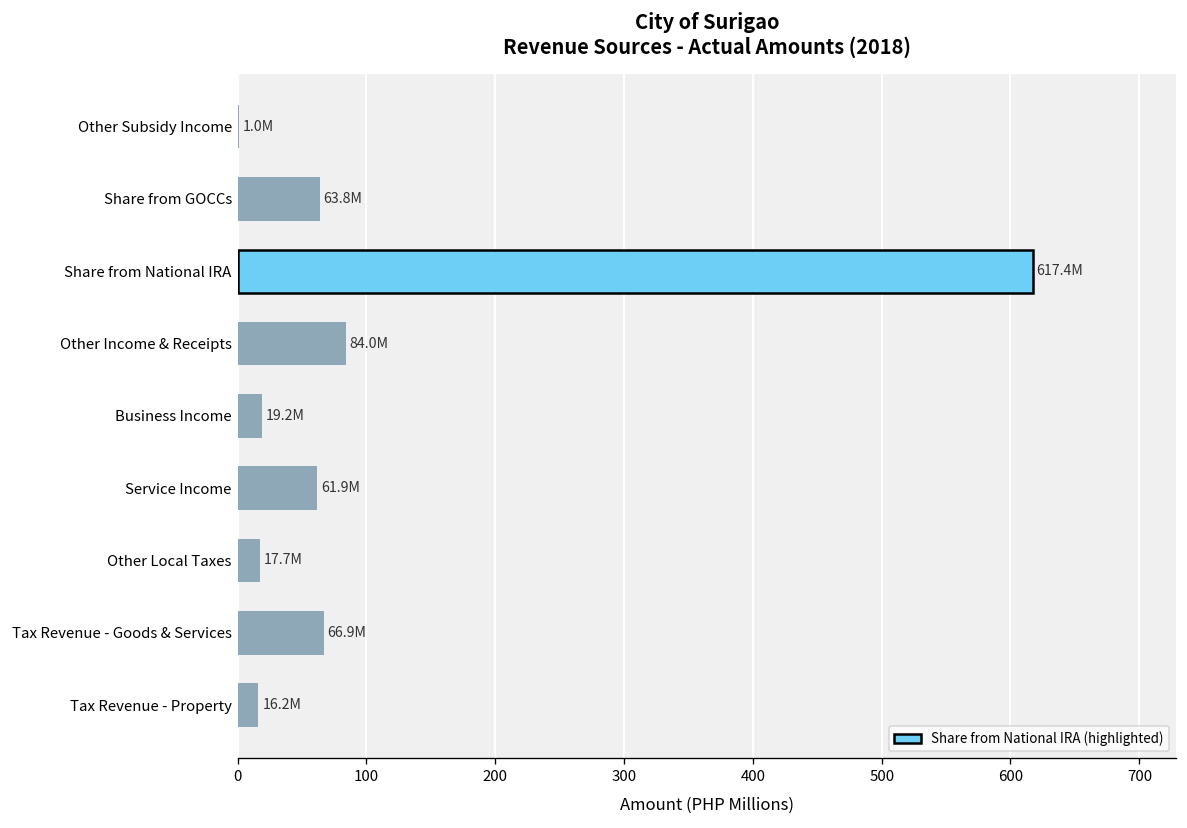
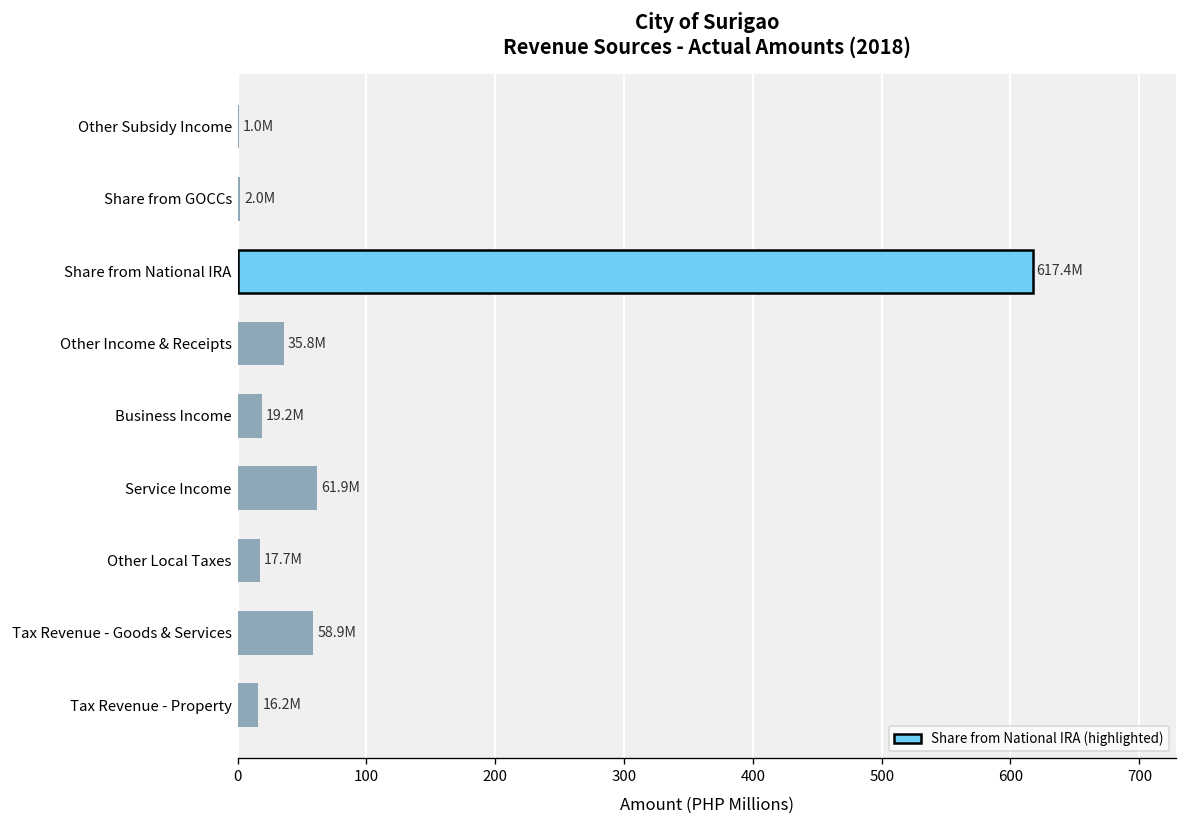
Share from GOCCs: 63.8M -> 2.0M
Other Income & Receipts: 84.0M -> 35.8M
Tax Revenue - Goods & Services: 66.9M -> 58.9M
